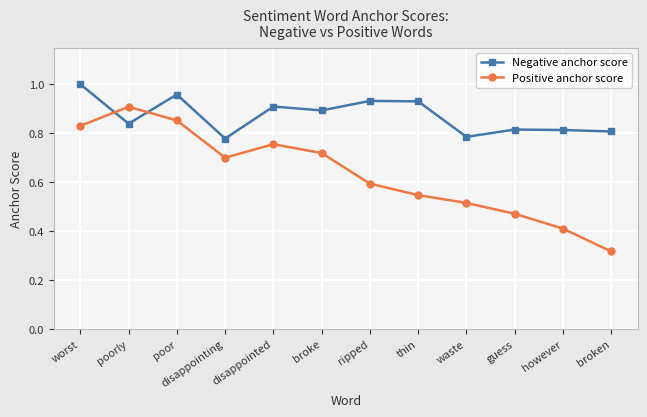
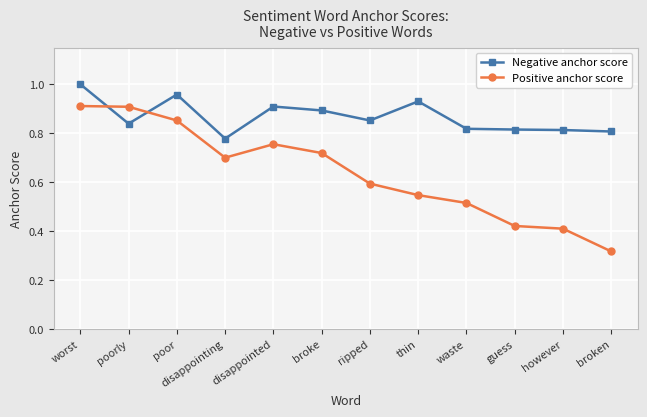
Positive anchor score, worst: 0.83 -> 0.91
Negative anchor score, ripped: 0.93 -> 0.85
Negative anchor score, waste: 0.79 -> 0.82
Positive anchor score, guess: 0.47 -> 0.42
